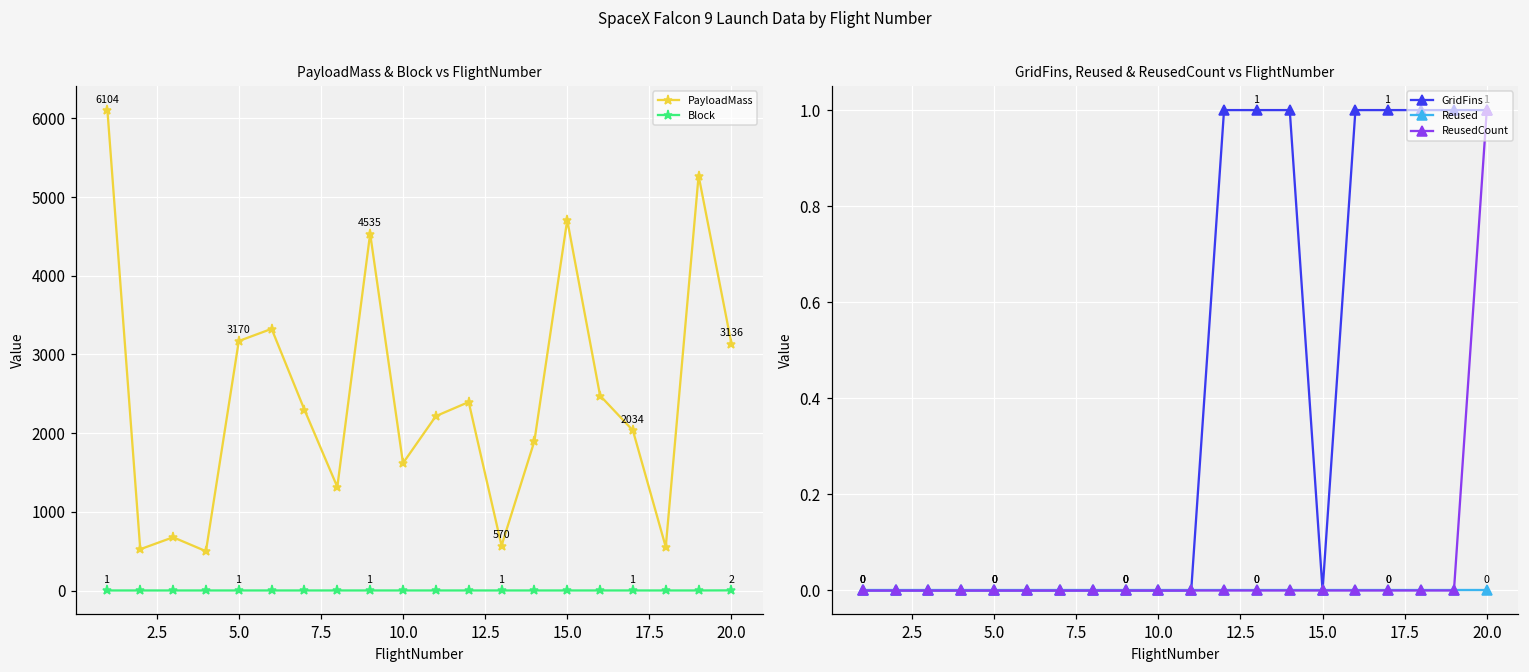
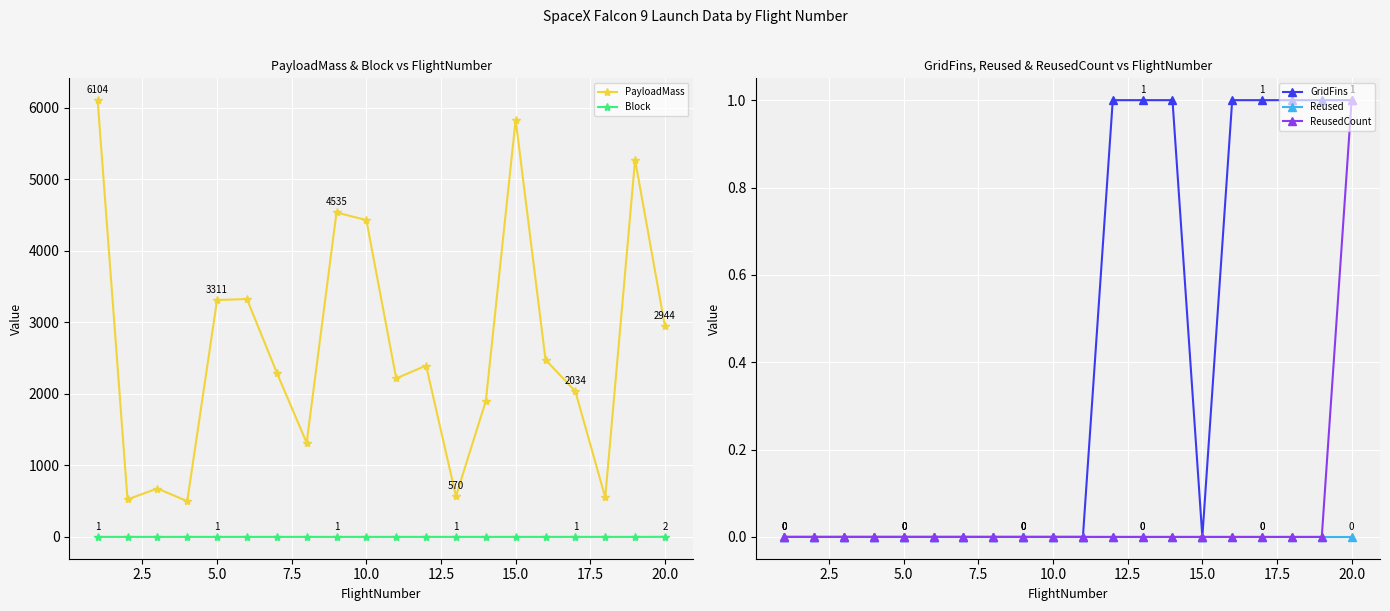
PayloadMass & Block vs FlightNumber, PayloadMass, 5.0: 3170 -> 3311
PayloadMass & Block vs FlightNumber, PayloadMass, 10.0: 1600 -> 4400
PayloadMass & Block vs FlightNumber, PayloadMass, 15.0: 4700 -> 5800
PayloadMass & Block vs FlightNumber, PayloadMass, 20.0: 3136 -> 2944
